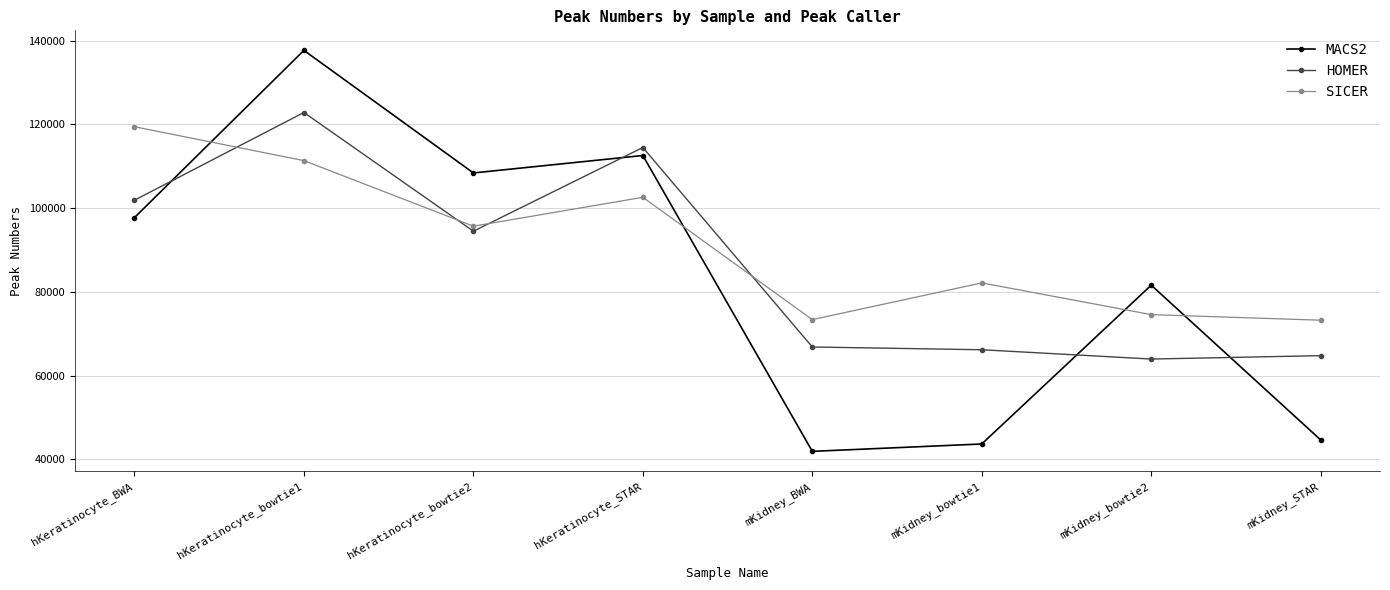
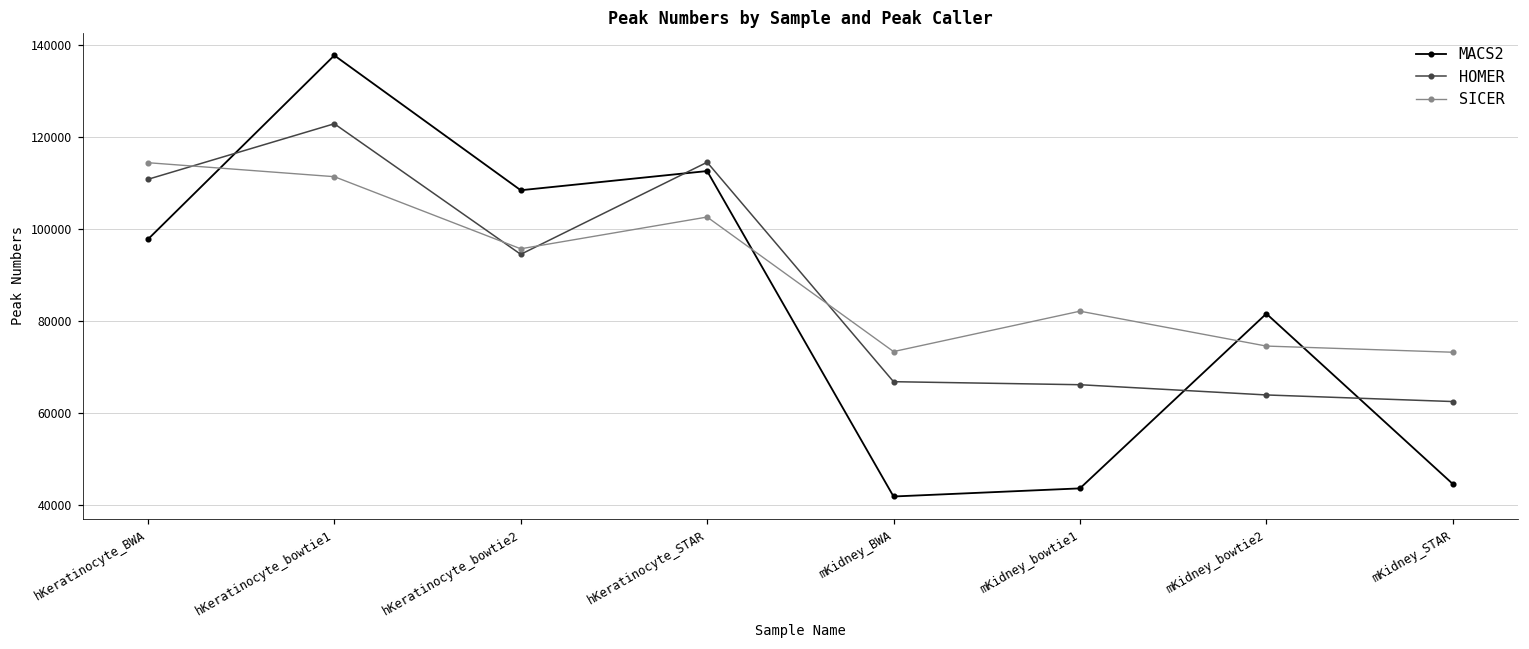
HOMER, hKeratinocyte_BWA: 102000 -> 111000
SICER, hKeratinocyte_BWA: 119000 -> 114000
HOMER, mKidney_STAR: 65000 -> 63000
